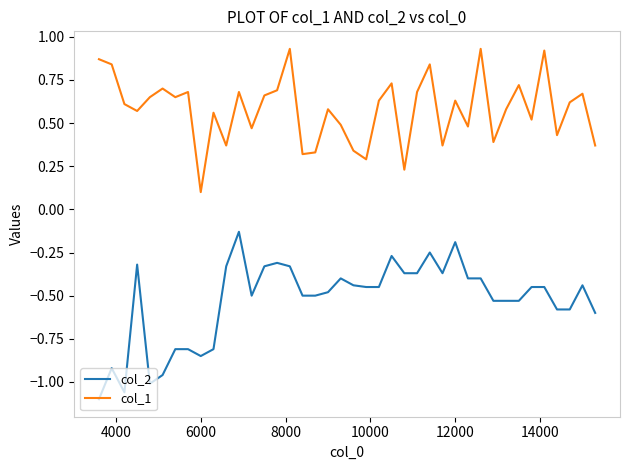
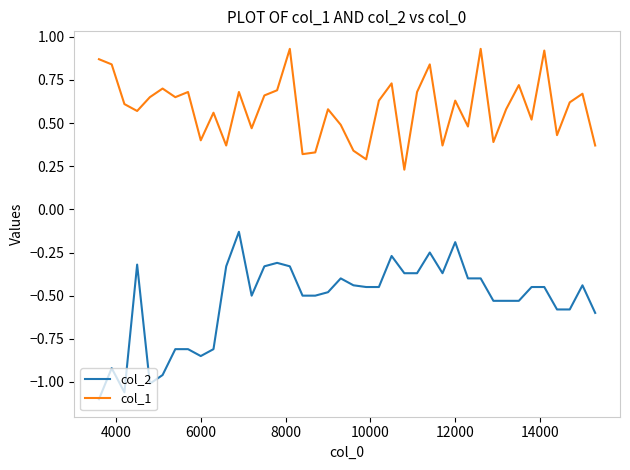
col_1, 6000: 0.1 -> 0.4
